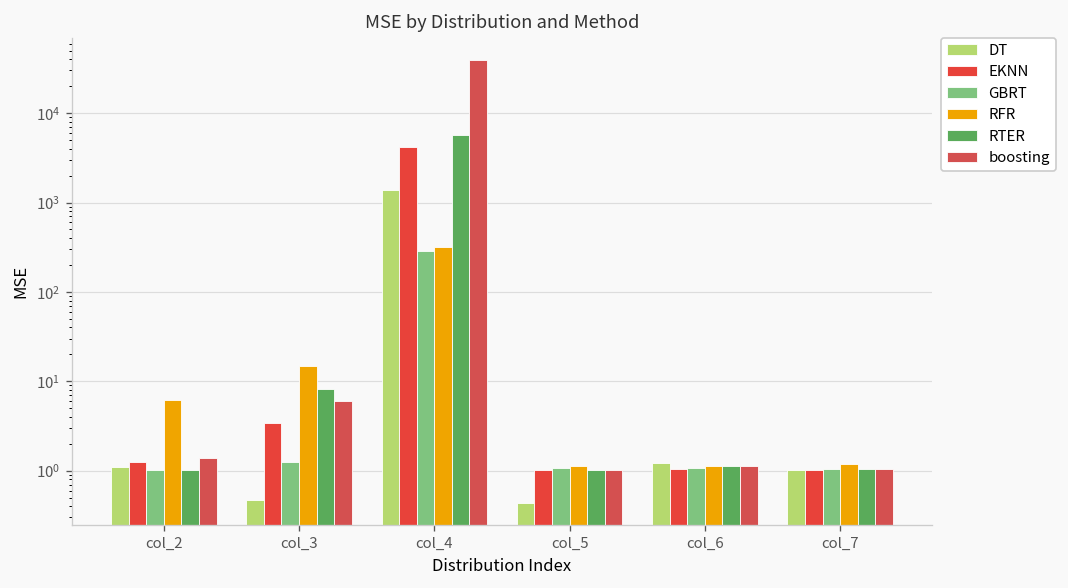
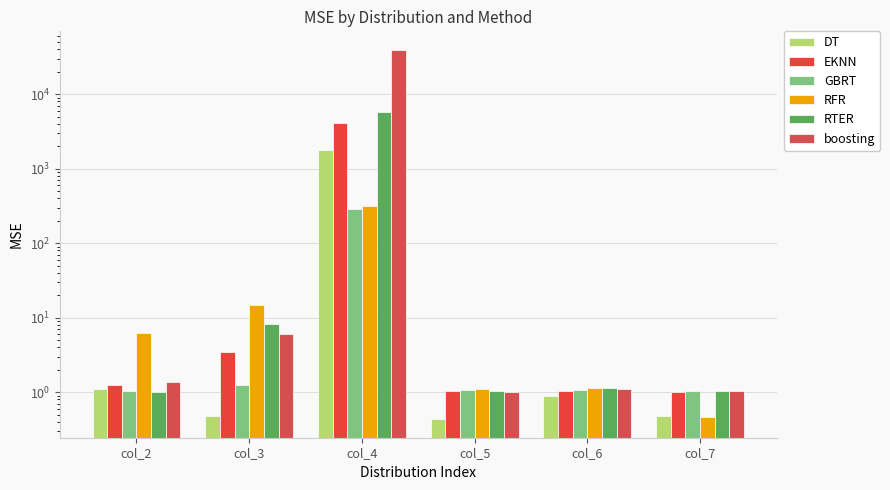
DT, col_4: 1400 -> 1800
DT, col_6: 1.2 -> 0.9
DT, col_7: 1.0 -> 0.5
RFR, col_7: 1.2 -> 0.5
